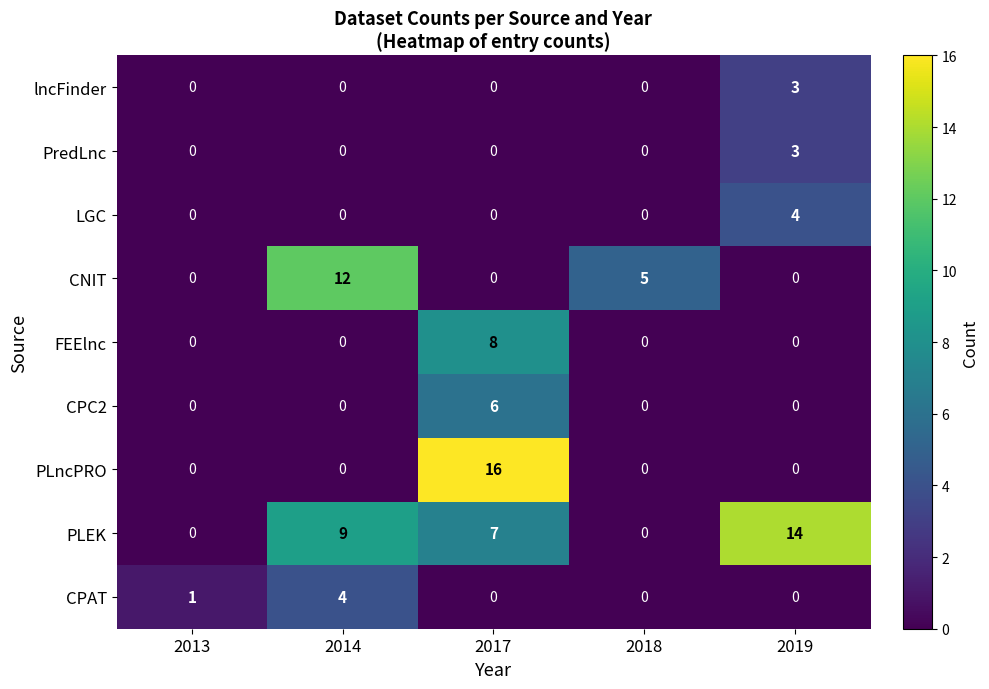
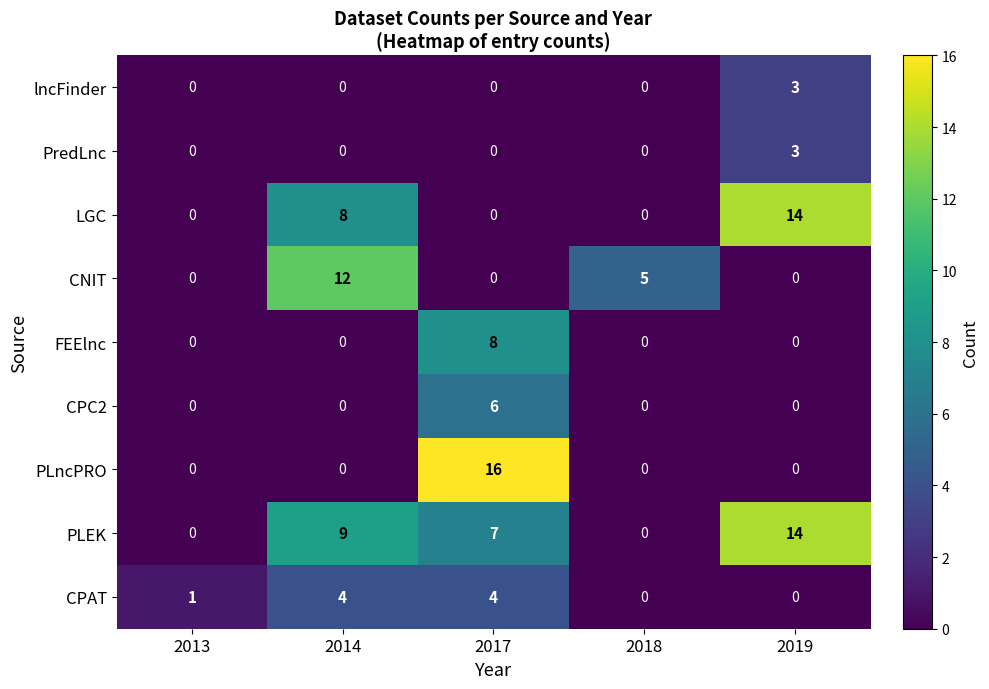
LGC, 2014: 0 -> 8
LGC, 2019: 4 -> 14
CPAT, 2017: 0 -> 4
